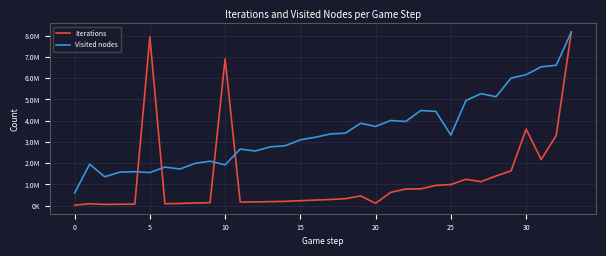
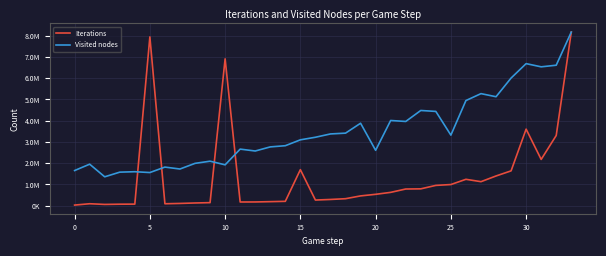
Visited nodes, 0: 600000 -> 1700000
Iterations, 15: 200000 -> 1700000
Iterations, 20: 100000 -> 500000
Visited nodes, 20: 3700000 -> 2600000
Visited nodes, 30: 6200000 -> 6700000
